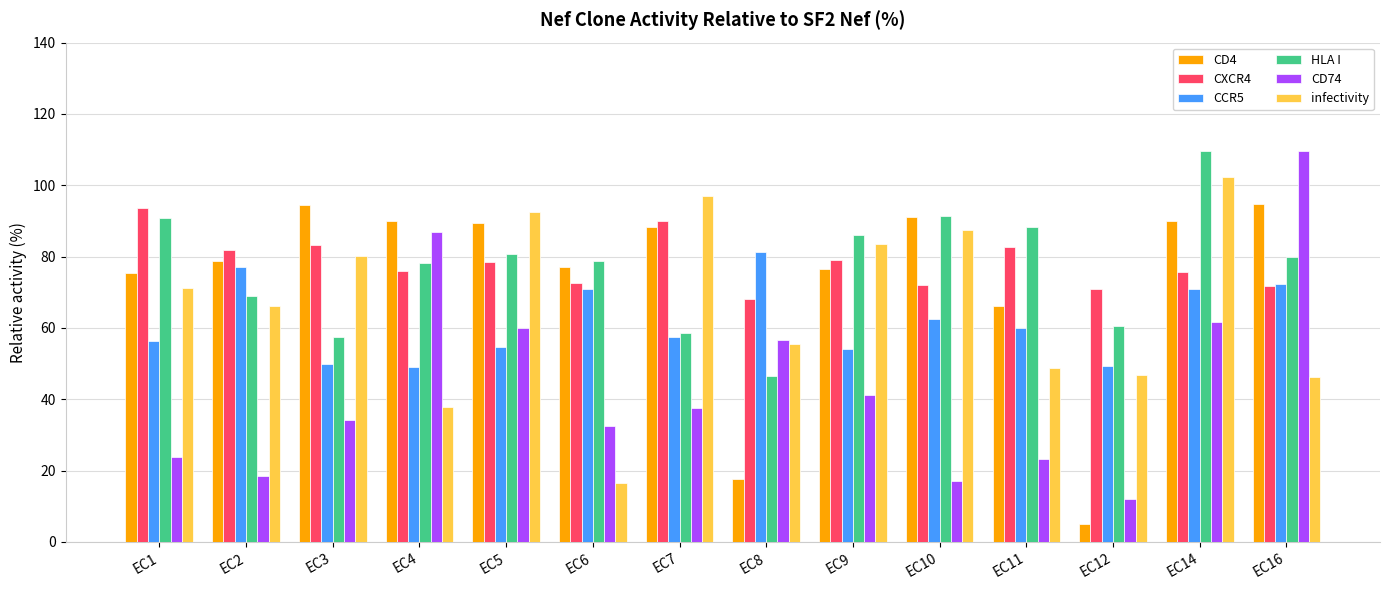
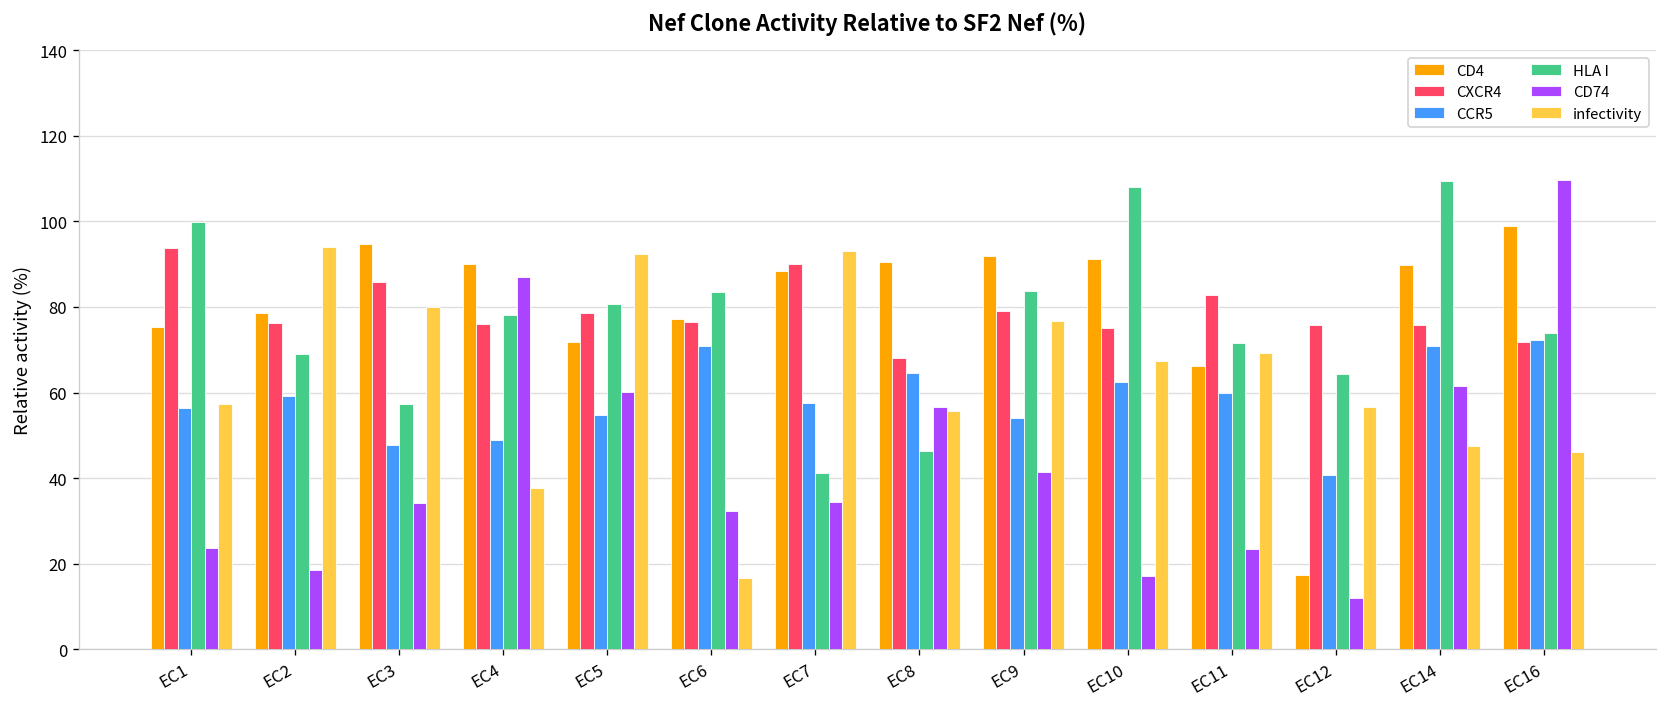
HLA I, EC1: 91 -> 100
infectivity, EC1: 71 -> 57
CXCR4, EC2: 82 -> 76
CCR5, EC2: 77 -> 59
infectivity, EC2: 66 -> 94
CXCR4, EC3: 83 -> 86
CCR5, EC3: 50 -> 48
CD4, EC5: 89 -> 72
CXCR4, EC6: 72 -> 76
HLA I, EC6: 79 -> 83
HLA I, EC7: 59 -> 41
CD74, EC7: 38 -> 34
infectivity, EC7: 97 -> 93
CD4, EC8: 18 -> 91
CCR5, EC8: 81 -> 64
CD4, EC9: 76 -> 92
HLA I, EC9: 86 -> 84
infectivity, EC9: 83 -> 77
CXCR4, EC10: 72 -> 75
HLA I, EC10: 91 -> 108
infectivity, EC10: 87 -> 67
HLA I, EC11: 88 -> 72
infectivity, EC11: 49 -> 69
CD4, EC12: 5 -> 17
CXCR4, EC12: 71 -> 76
CCR5, EC12: 49 -> 41
HLA I, EC12: 60 -> 64
infectivity, EC12: 47 -> 57
infectivity, EC14: 102 -> 48
CD4, EC16: 95 -> 99
HLA I, EC16: 80 -> 74
